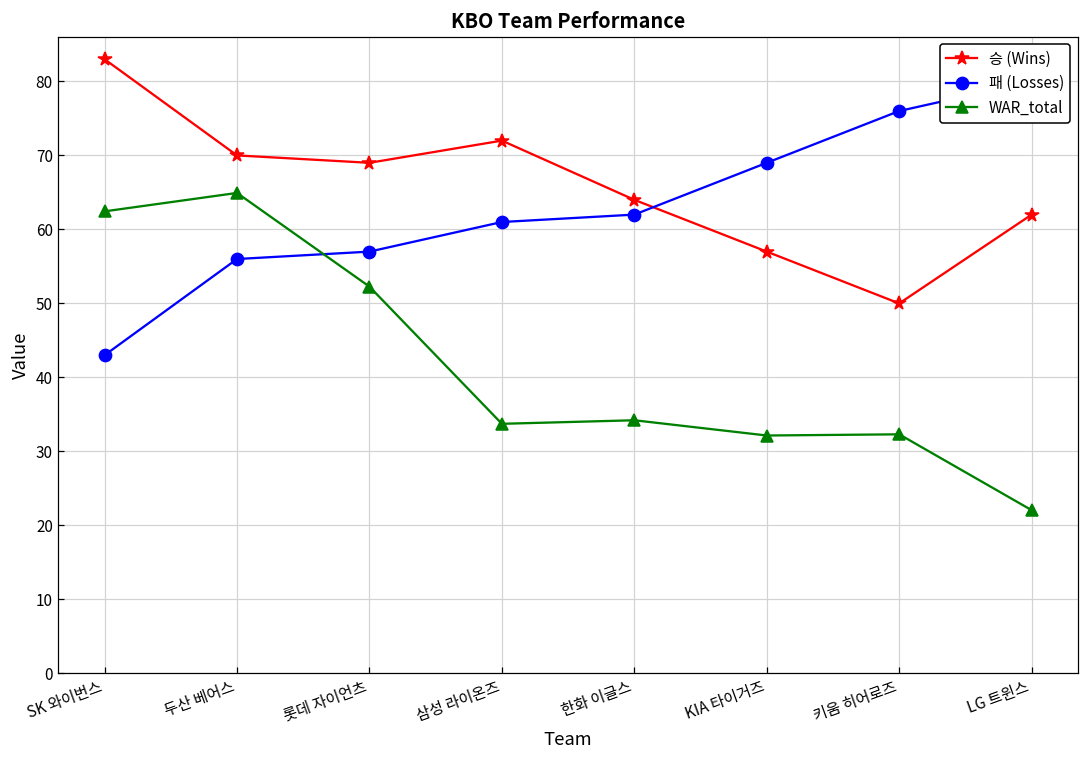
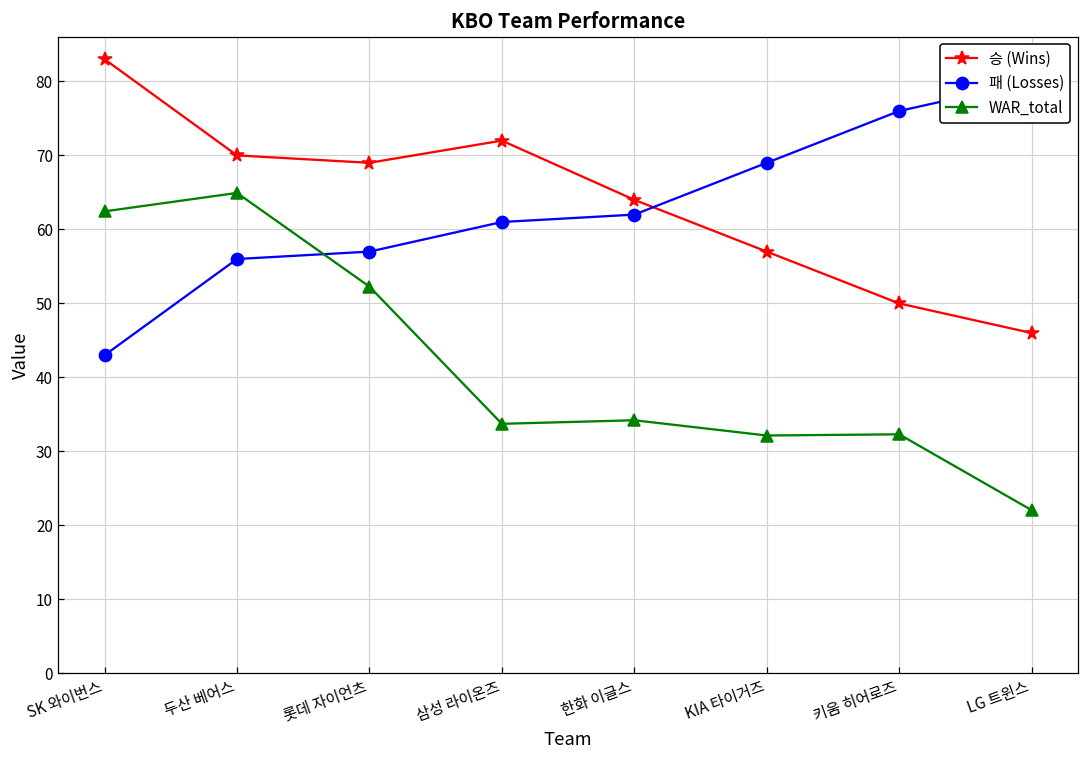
승 (Wins), LG 트윈스: 62 -> 46
